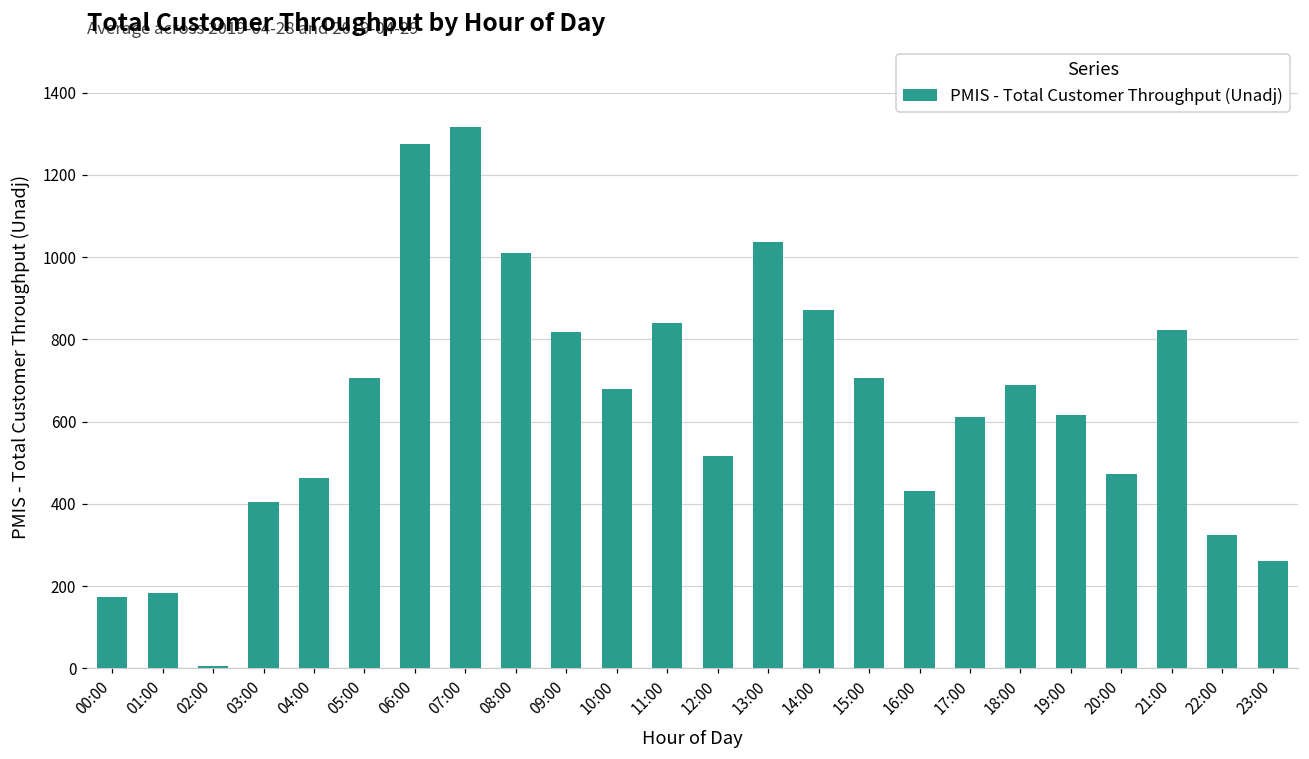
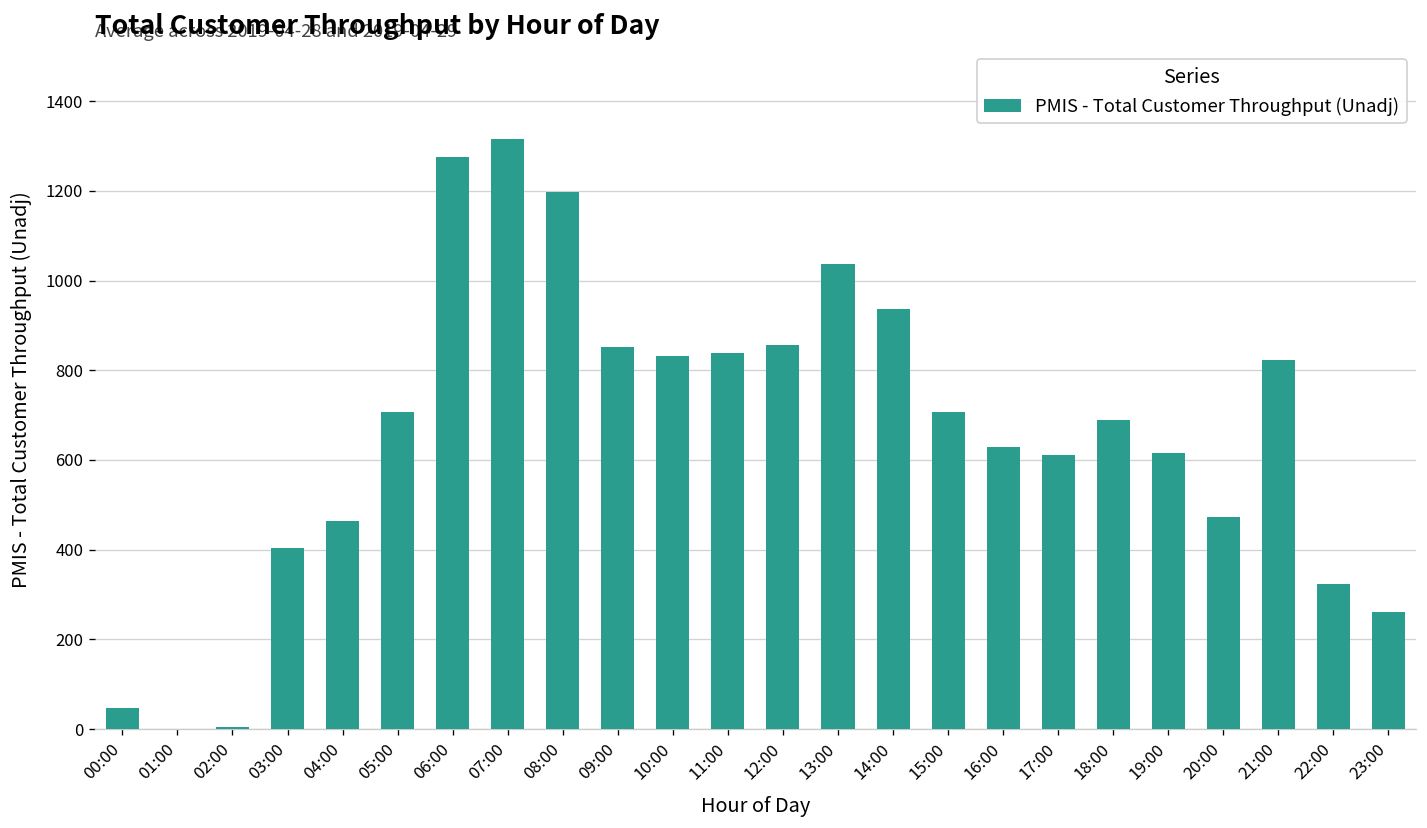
00:00: 170 -> 50
01:00: 180 -> 0
08:00: 1010 -> 1200
09:00: 820 -> 850
10:00: 680 -> 830
12:00: 520 -> 860
14:00: 870 -> 940
16:00: 430 -> 630
